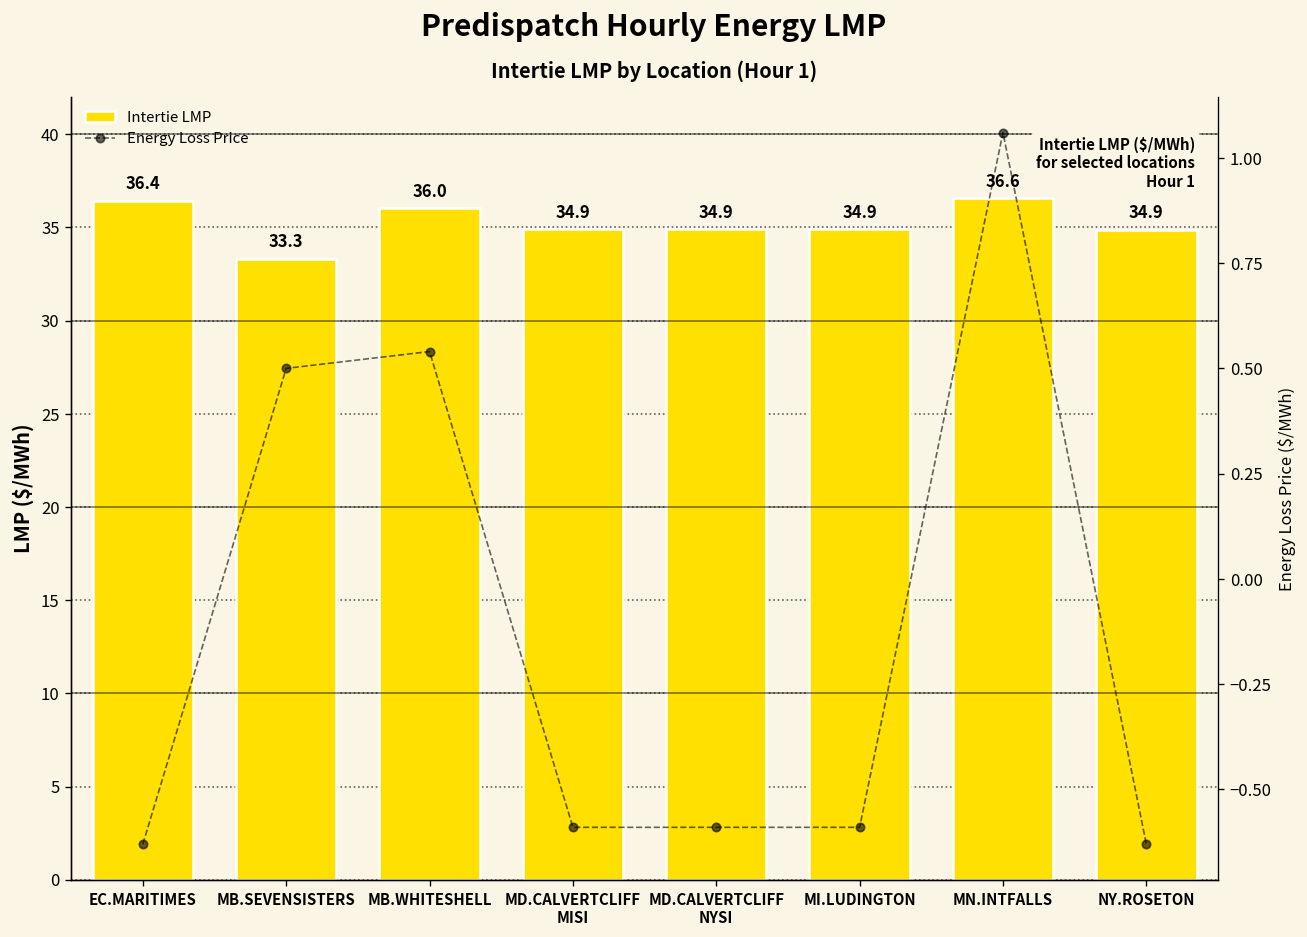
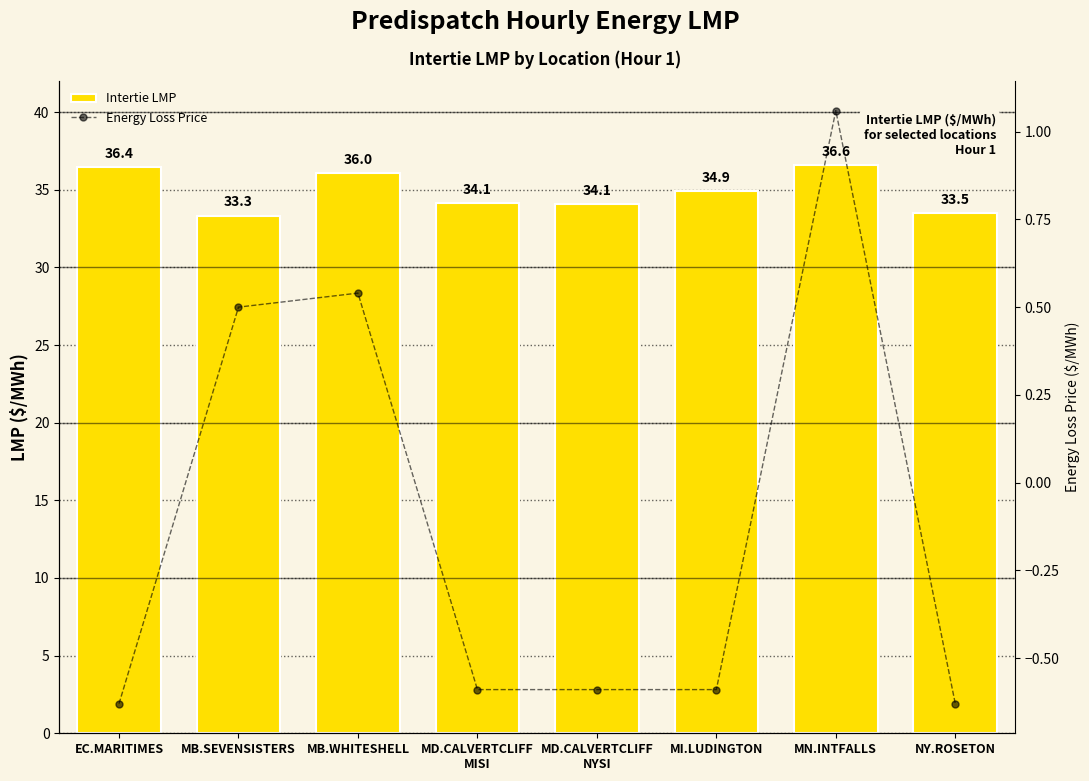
Intertie LMP, MD.CALVERTCLIFF MISI: 34.9 -> 34.1
Intertie LMP, MD.CALVERTCLIFF NYSI: 34.9 -> 34.1
Intertie LMP, NY.ROSETON: 34.9 -> 33.5
